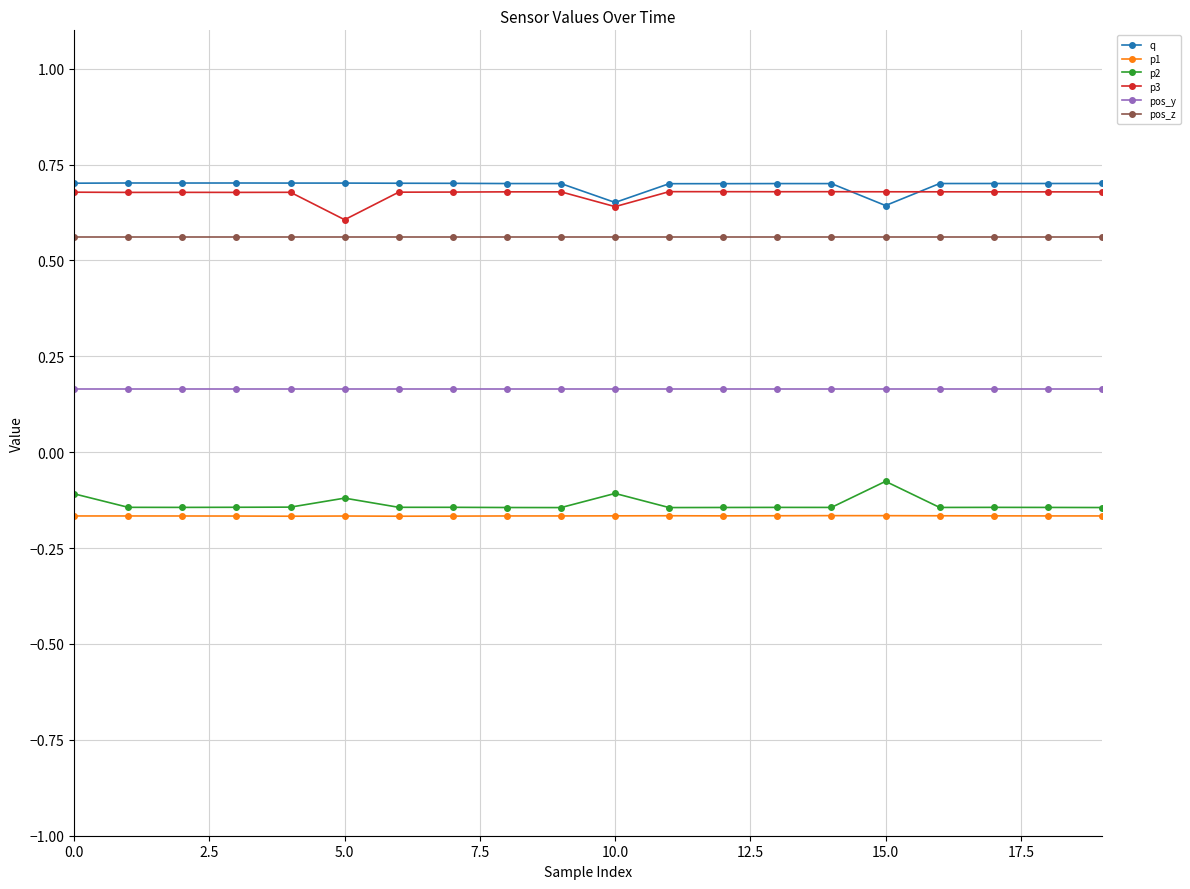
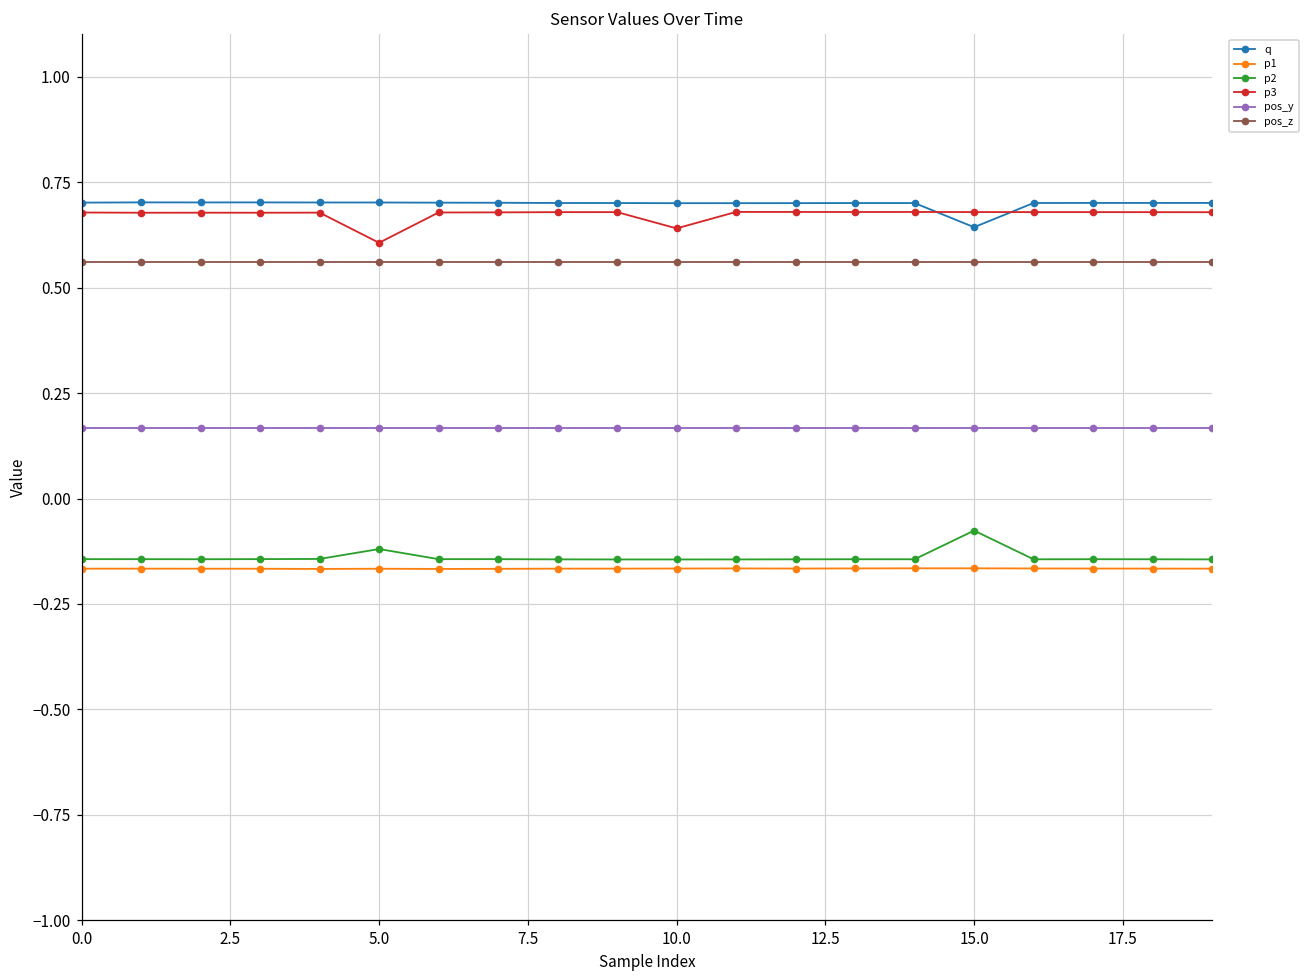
p2, 0.0: -0.11 -> -0.14
q, 10.0: 0.65 -> 0.70
p2, 10.0: -0.11 -> -0.14
